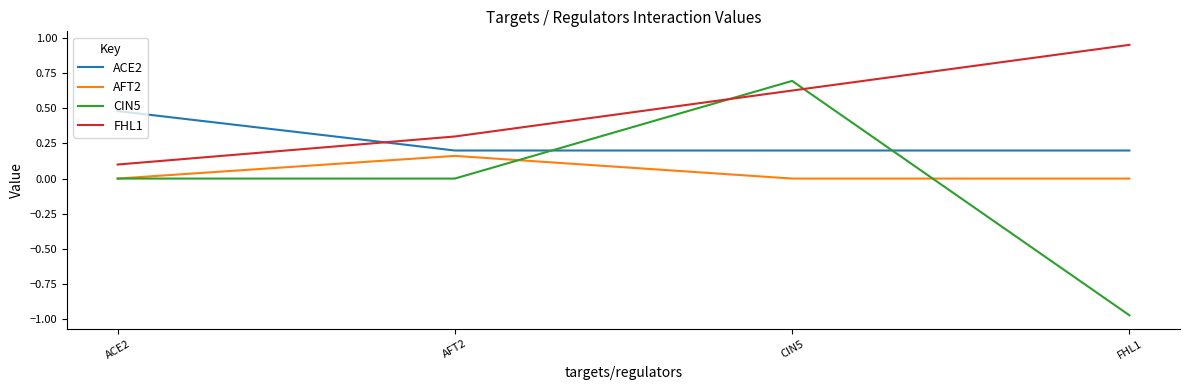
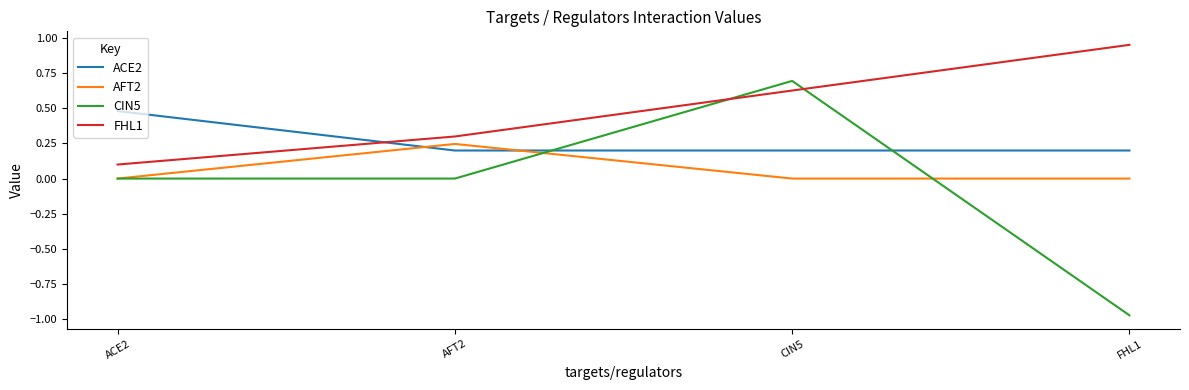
AFT2, AFT2: 0.16 -> 0.25
